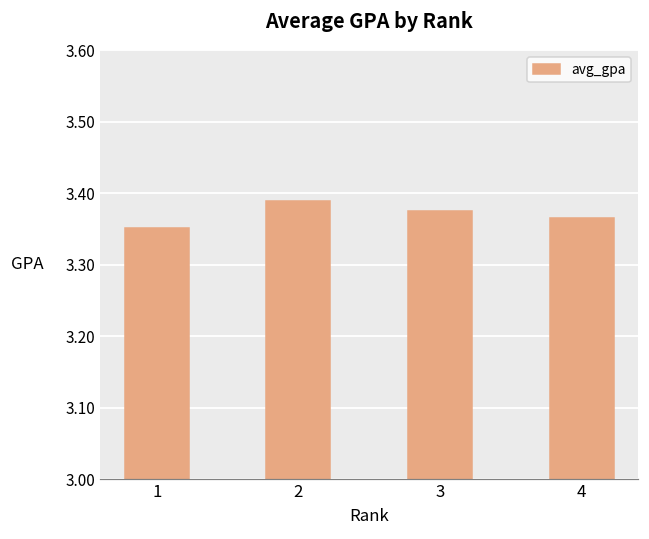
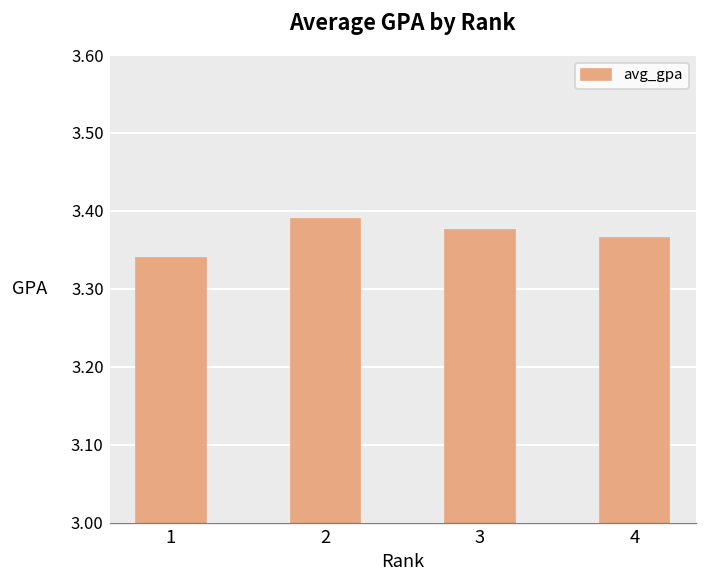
1: 3.35 -> 3.34
